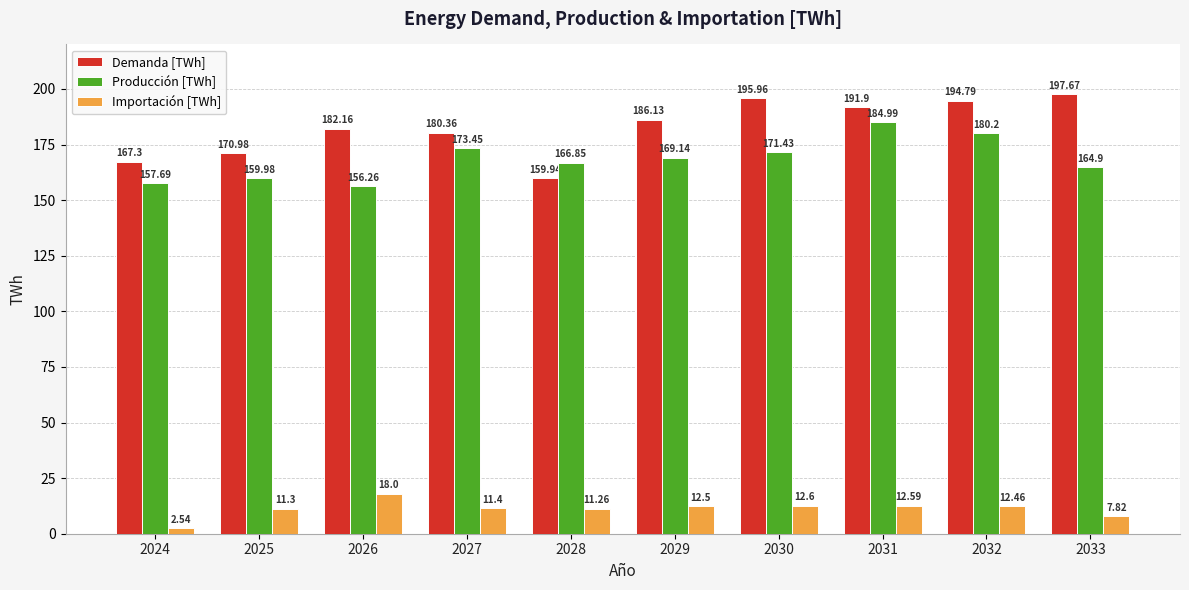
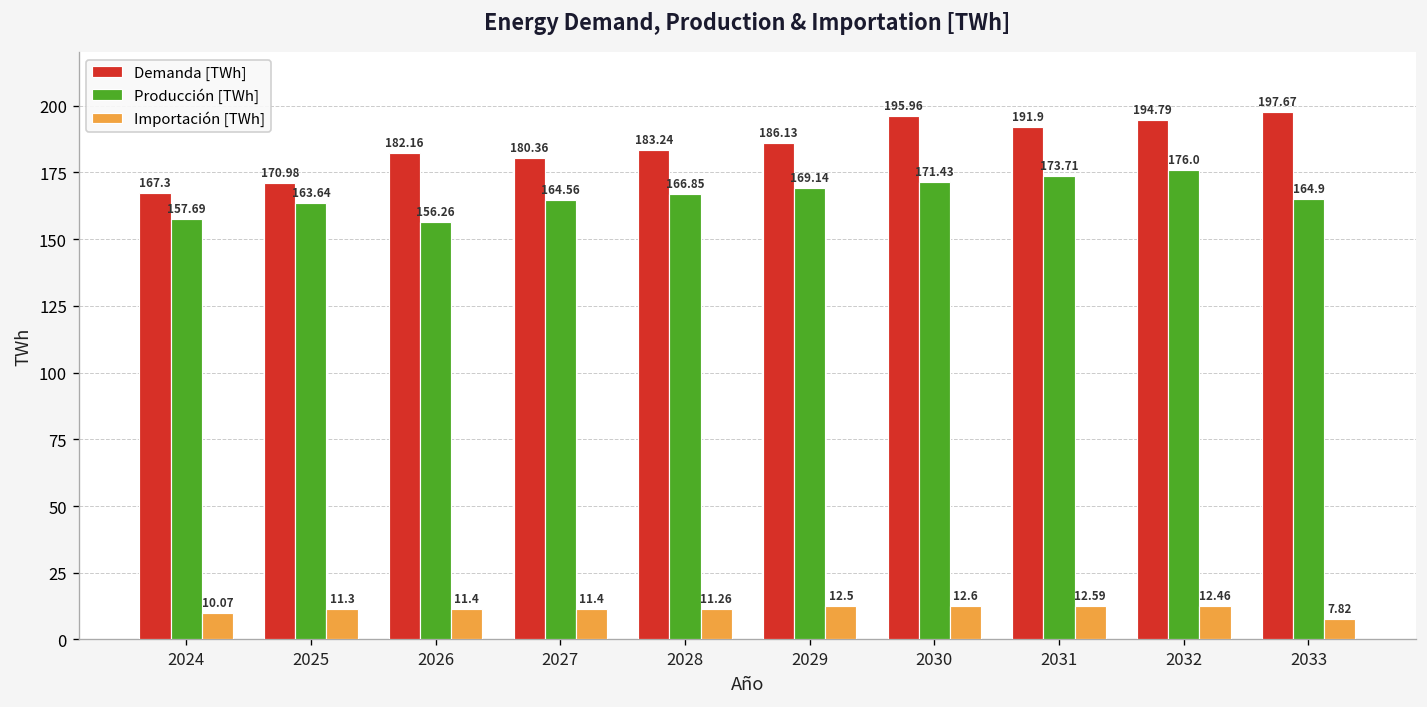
Importación [TWh], 2024: 2.54 -> 10.07
Producción [TWh], 2025: 159.98 -> 163.64
Importación [TWh], 2026: 18.0 -> 11.4
Producción [TWh], 2027: 173.45 -> 164.56
Demanda [TWh], 2028: 159.94 -> 183.24
Producción [TWh], 2031: 184.99 -> 173.71
Producción [TWh], 2032: 180.2 -> 176.0
